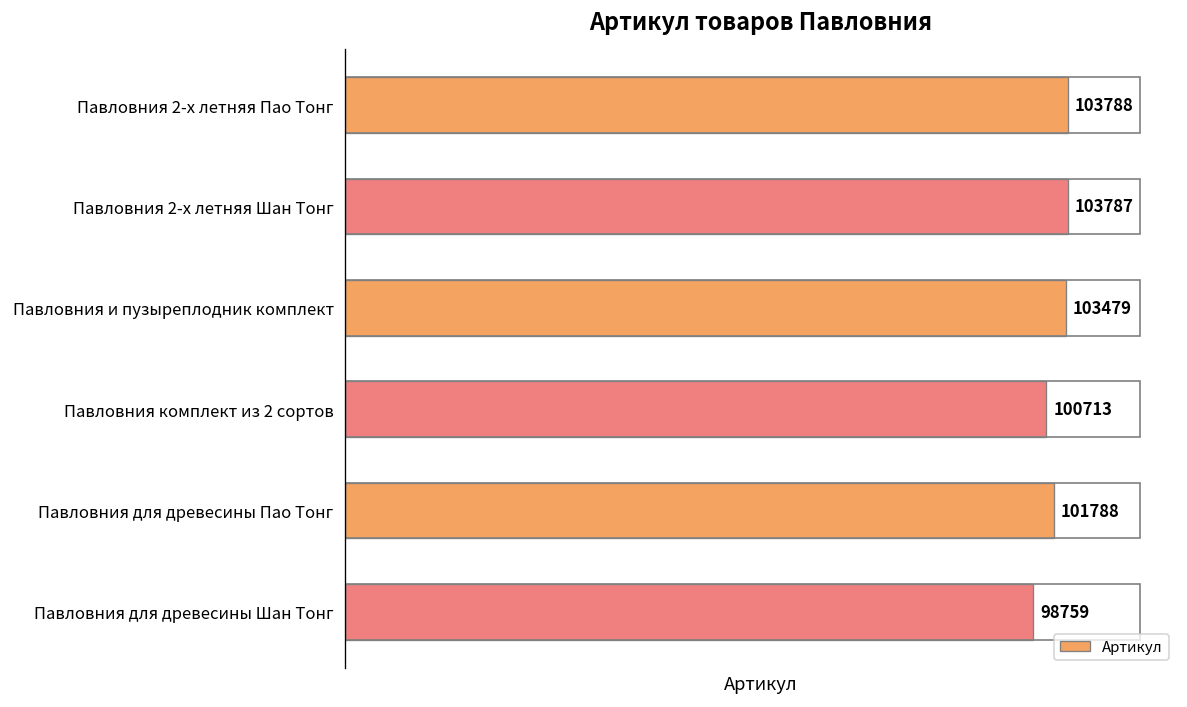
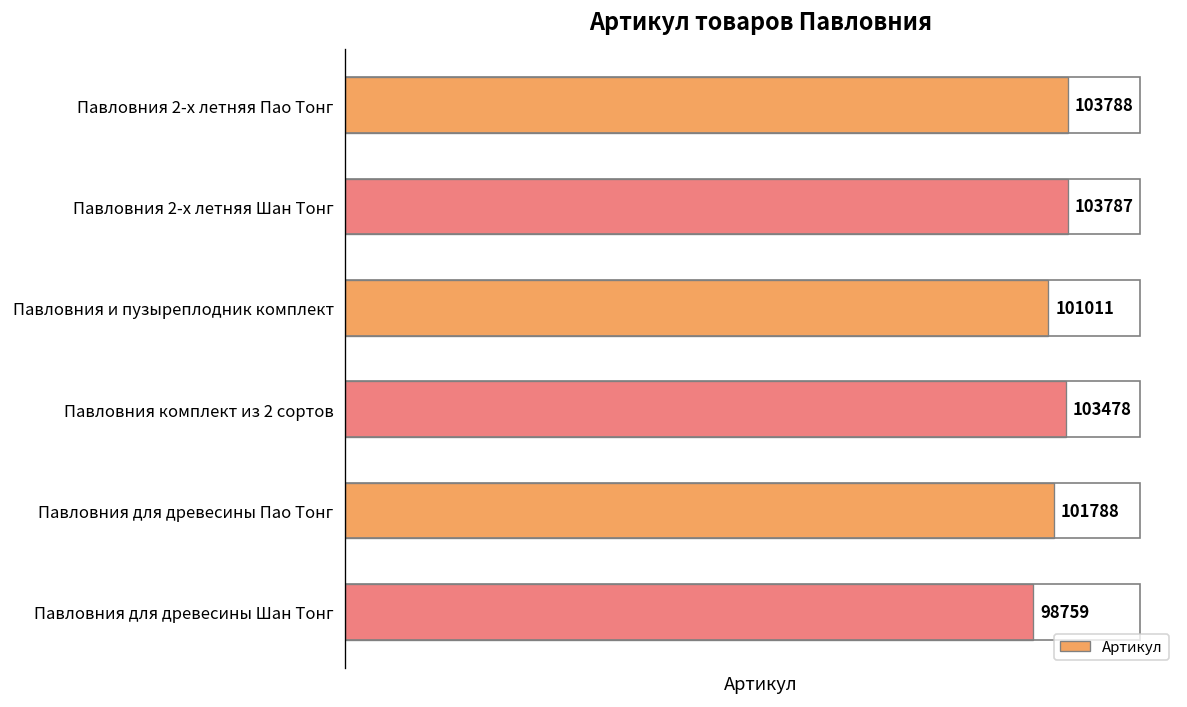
Павловния и пузыреплодник комплект: 103479 -> 101011
Павловния комплект из 2 сортов: 100713 -> 103478
